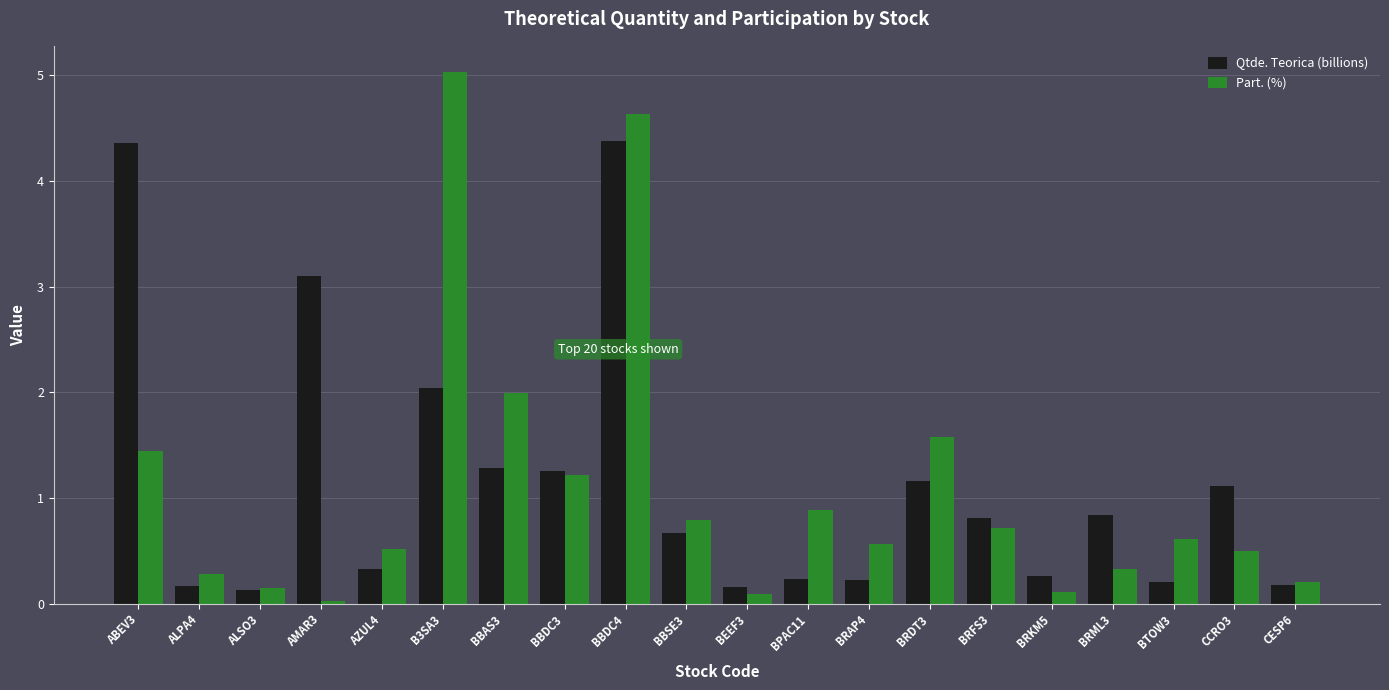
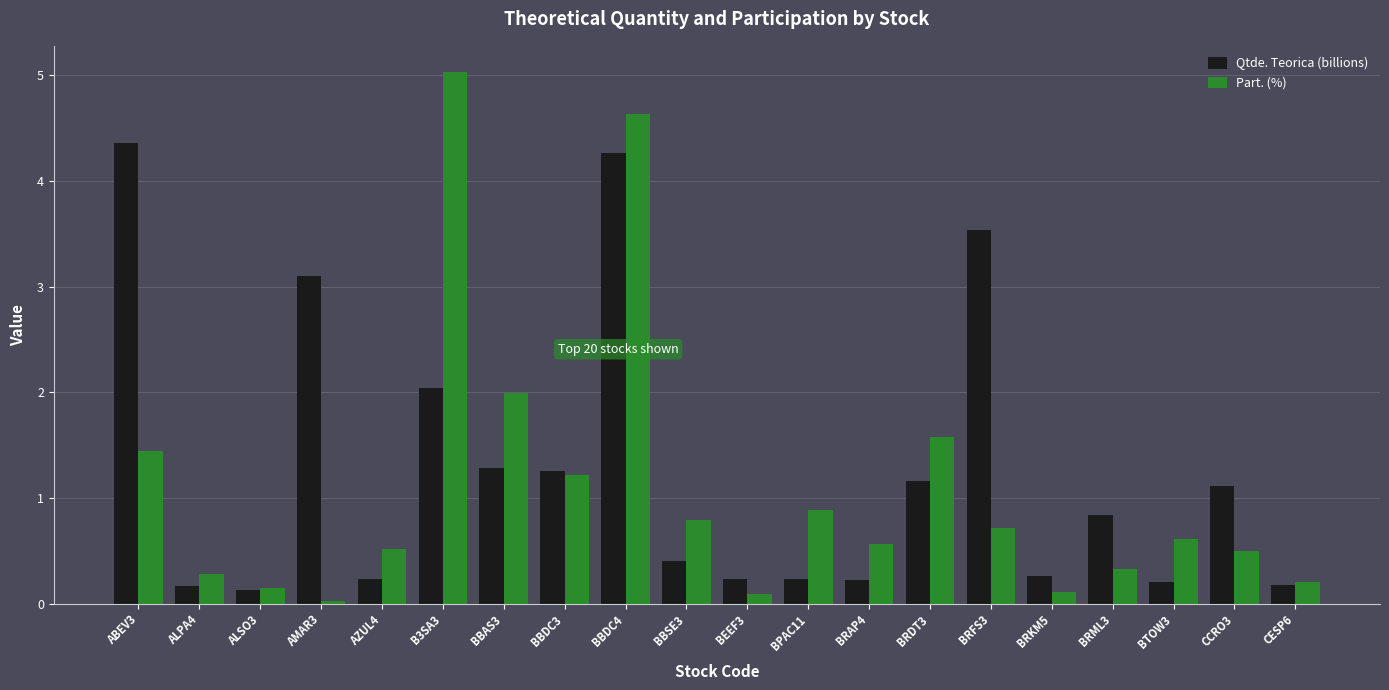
Qtde. Teorica (billions), AZUL4: 0.33 -> 0.24
Qtde. Teorica (billions), BBDC4: 4.38 -> 4.26
Qtde. Teorica (billions), BBSE3: 0.67 -> 0.41
Qtde. Teorica (billions), BEEF3: 0.16 -> 0.24
Qtde. Teorica (billions), BRFS3: 0.81 -> 3.54
